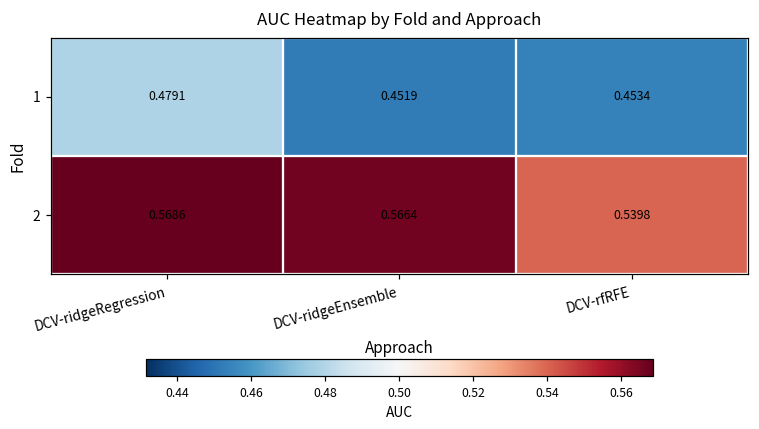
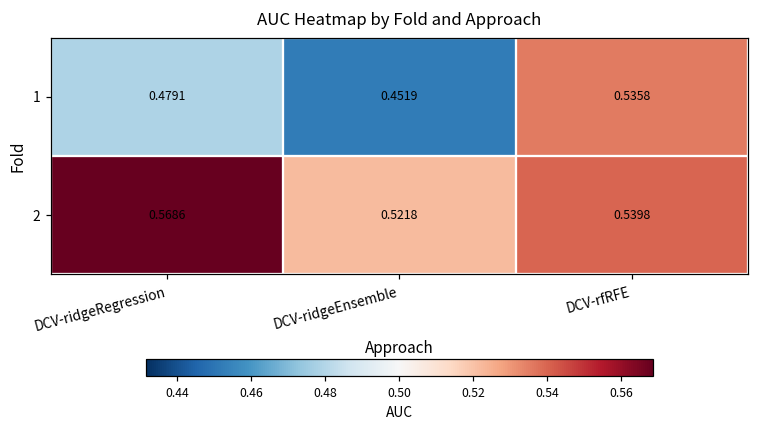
1, DCV-rfRFE: 0.4534 -> 0.5358
2, DCV-ridgeEnsemble: 0.5664 -> 0.5218
